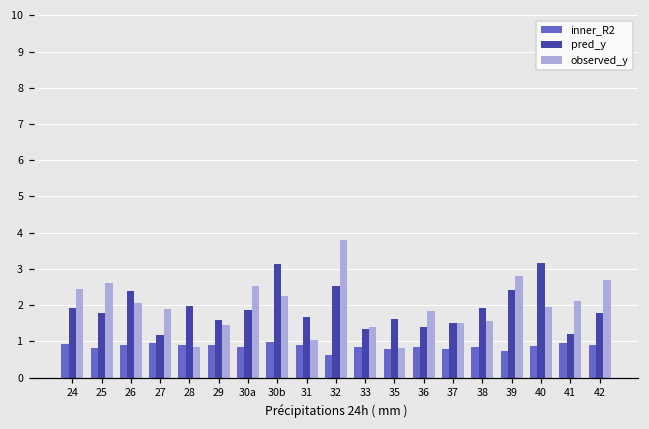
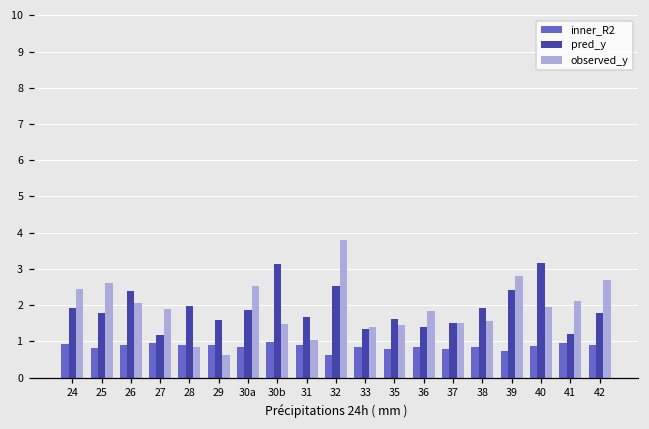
observed_y, 29: 1.4 -> 0.6
observed_y, 30b: 2.3 -> 1.5
observed_y, 35: 0.8 -> 1.5
